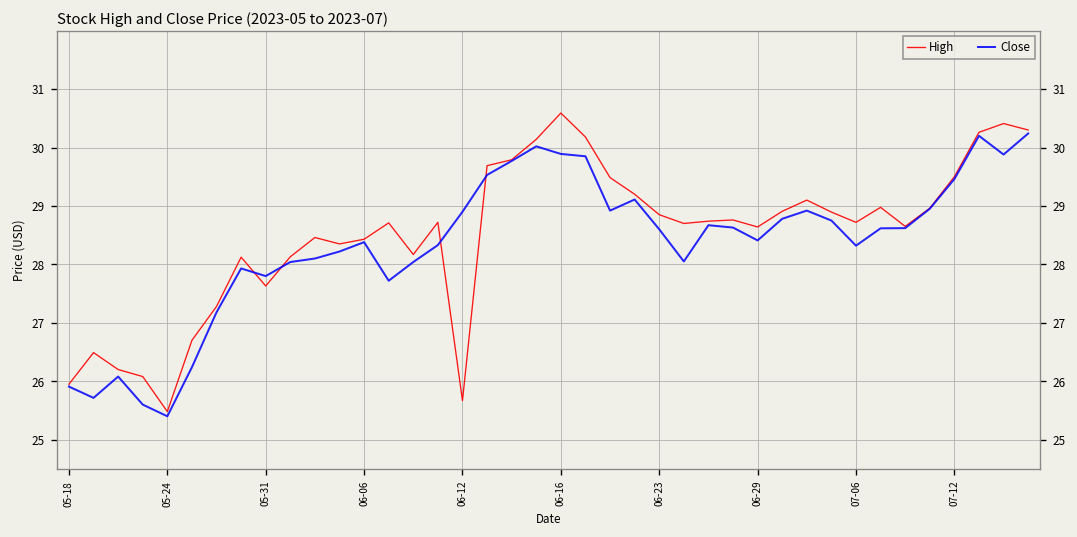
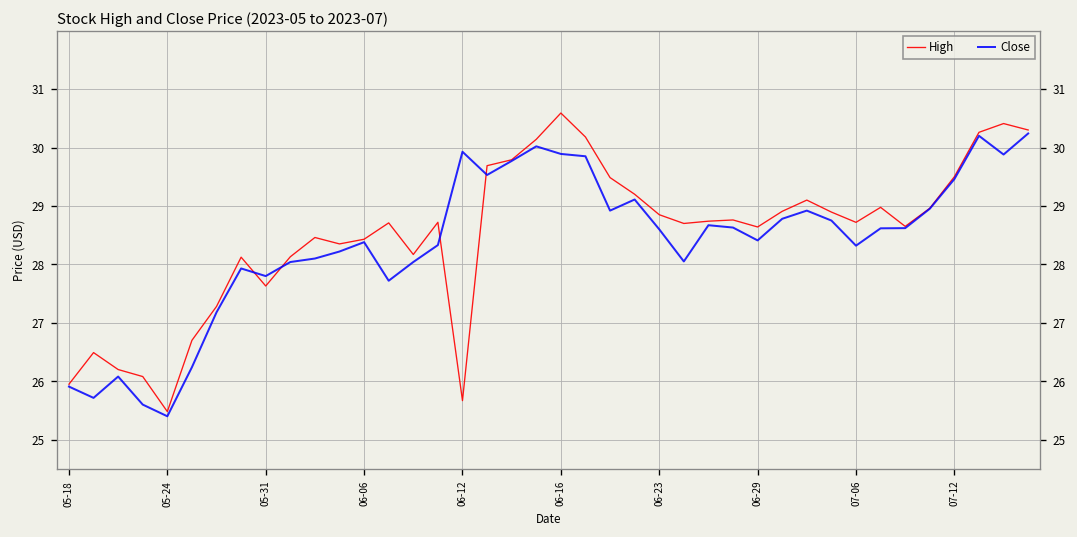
Close, 06-12: 28.9 -> 29.9
